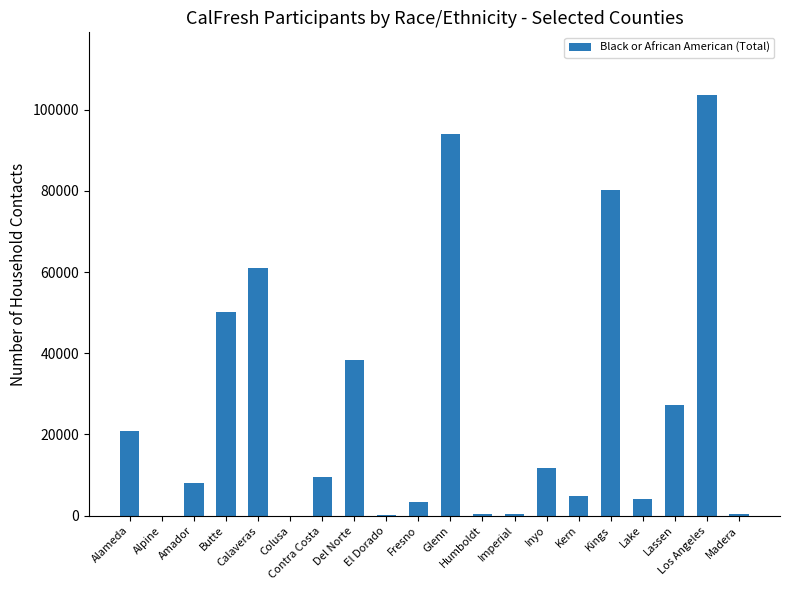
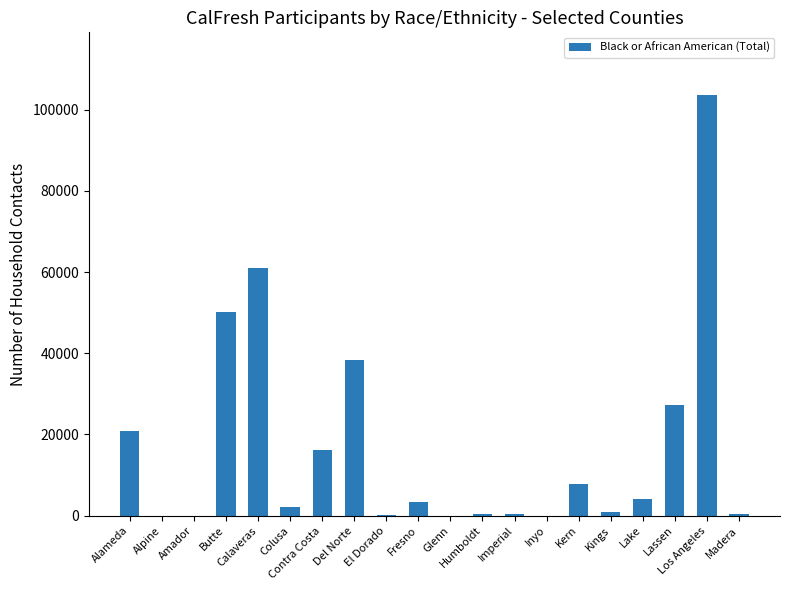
Amador: 8000 -> 0
Colusa: 0 -> 2000
Contra Costa: 10000 -> 16000
Glenn: 94000 -> 0
Inyo: 12000 -> 0
Kern: 5000 -> 8000
Kings: 80000 -> 1000
